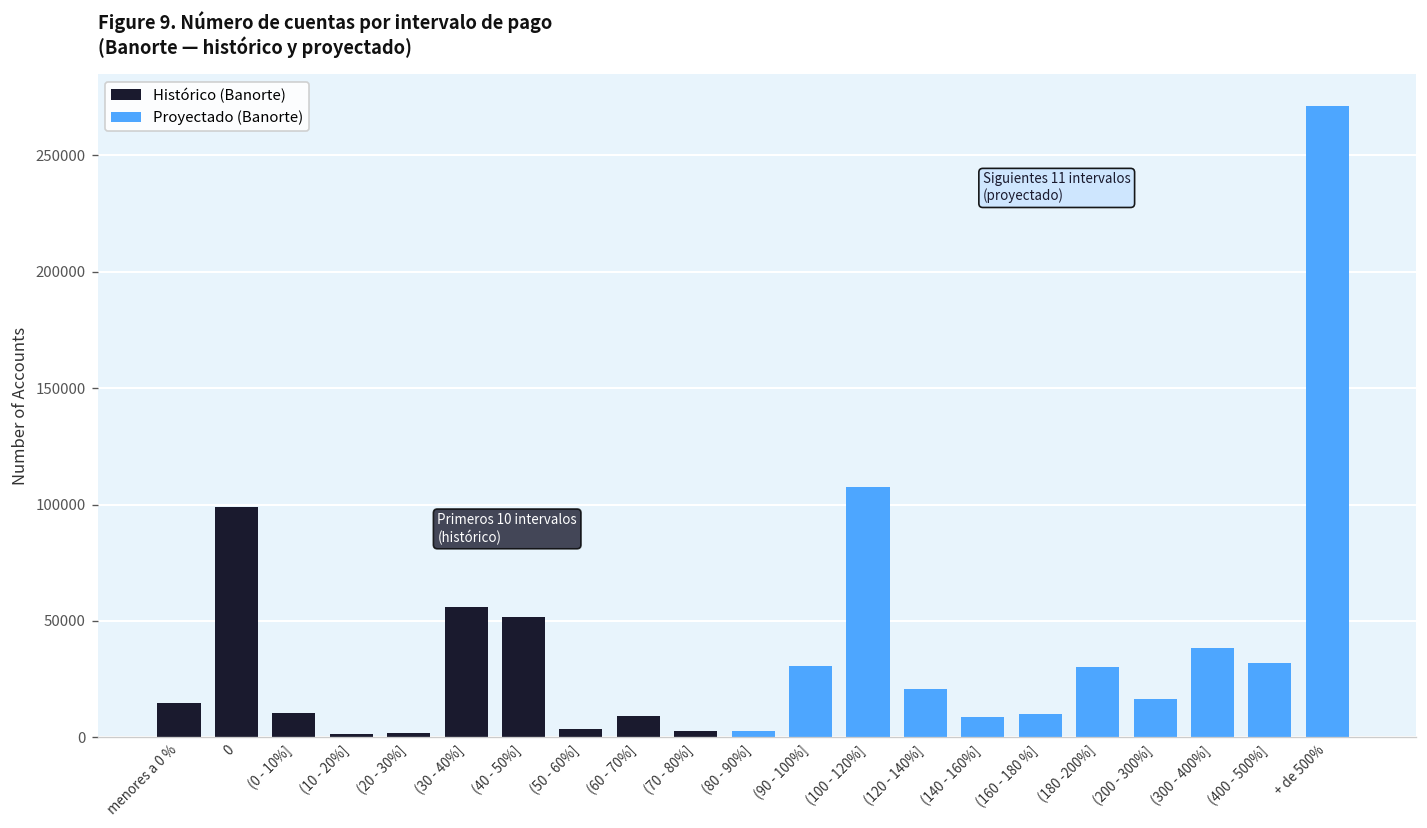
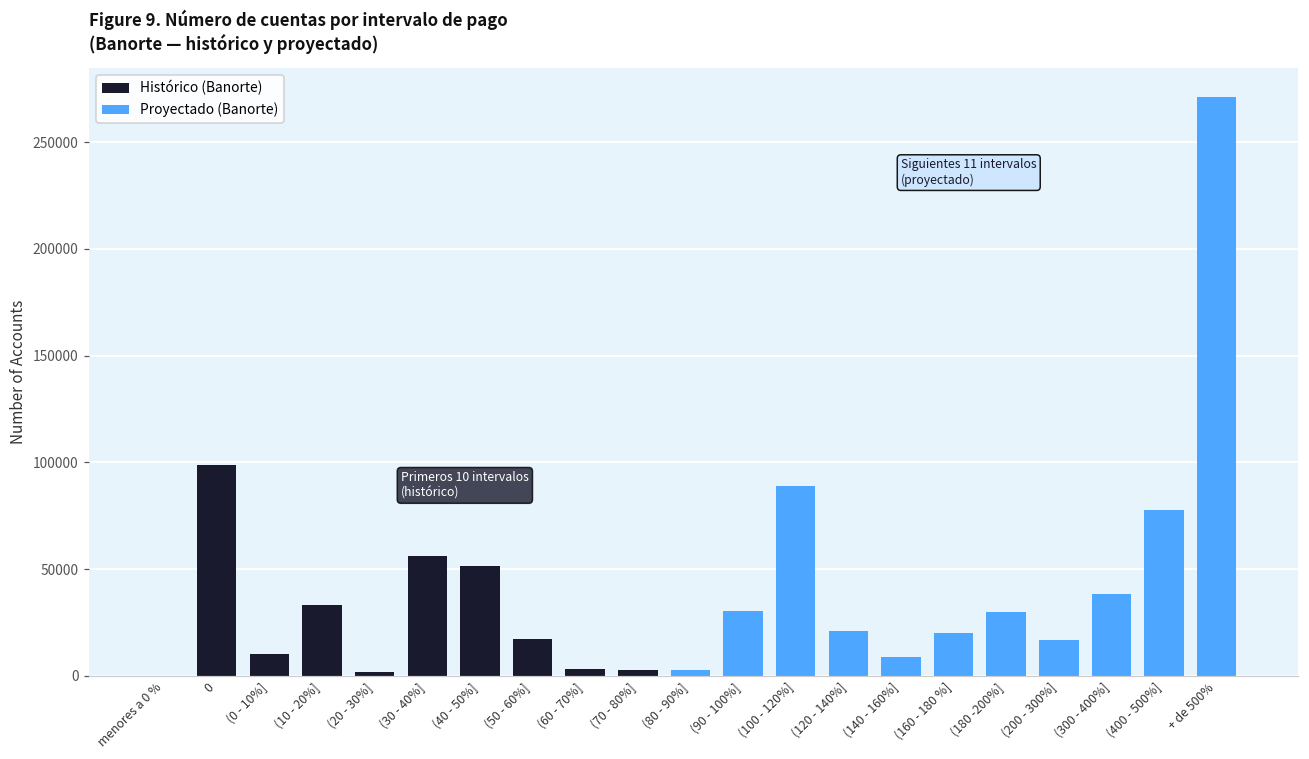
Histórico (Banorte), menores a 0 %: 15000 -> 0
Histórico (Banorte), (10 - 20%]: 2000 -> 33000
Histórico (Banorte), (50 - 60%]: 4000 -> 17000
Histórico (Banorte), (60 - 70%]: 9000 -> 3000
Proyectado (Banorte), (100 - 120%]: 107000 -> 89000
Proyectado (Banorte), (160 - 180 %]: 10000 -> 20000
Proyectado (Banorte), (400 - 500%]: 32000 -> 78000
